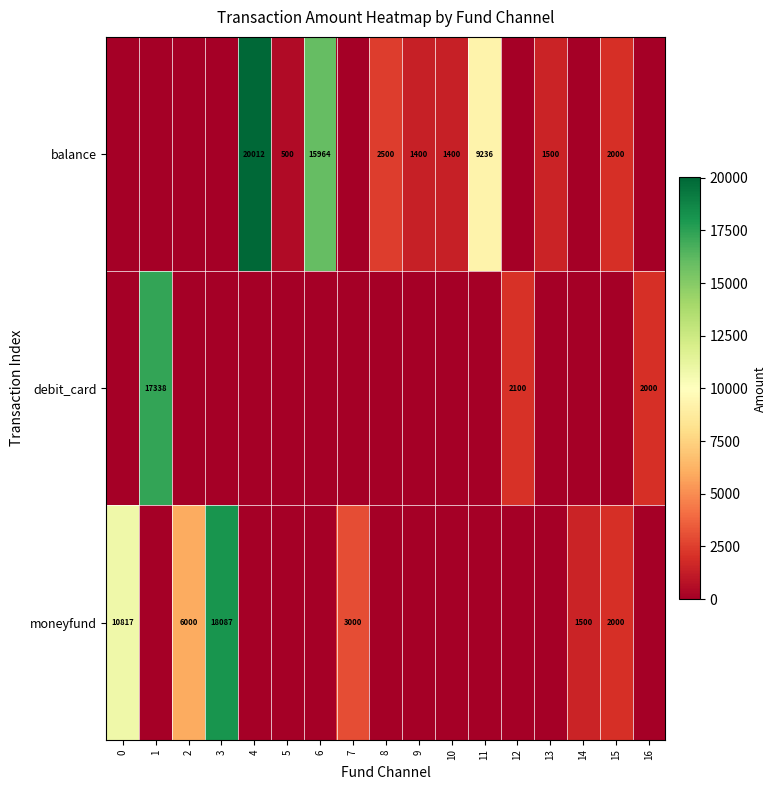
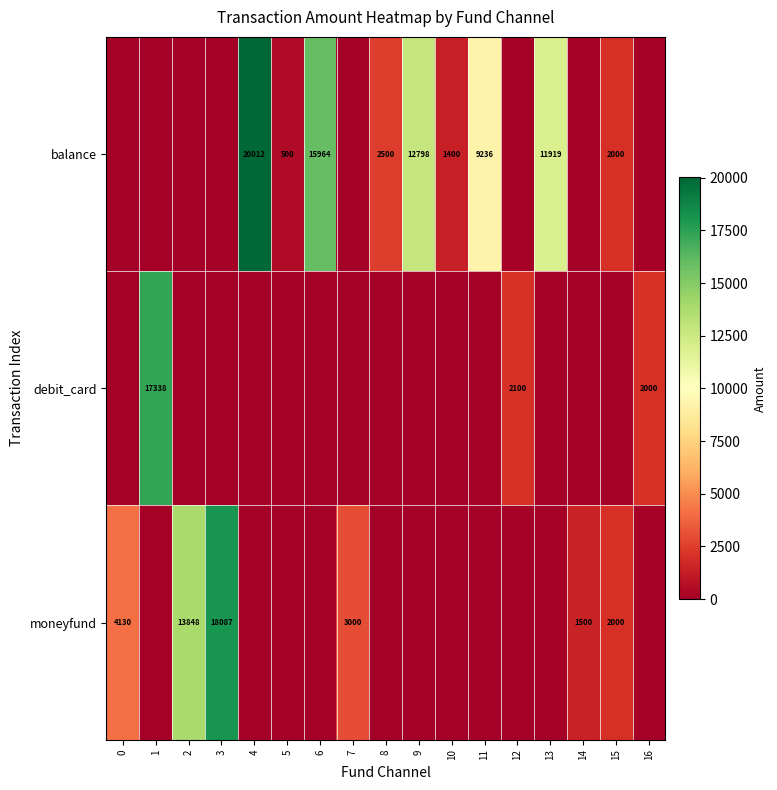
balance, 9: 1400 -> 12798
balance, 13: 1500 -> 11919
moneyfund, 0: 10817 -> 4130
moneyfund, 2: 6000 -> 13848
